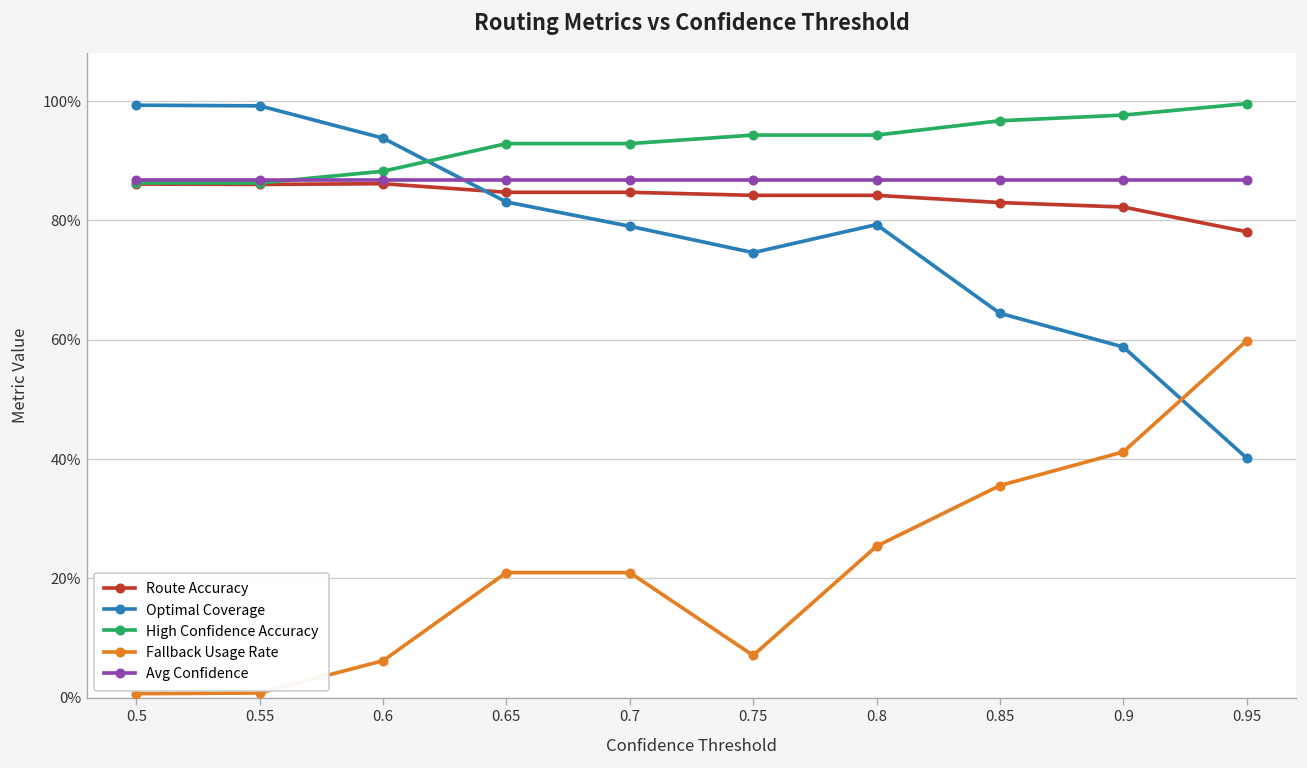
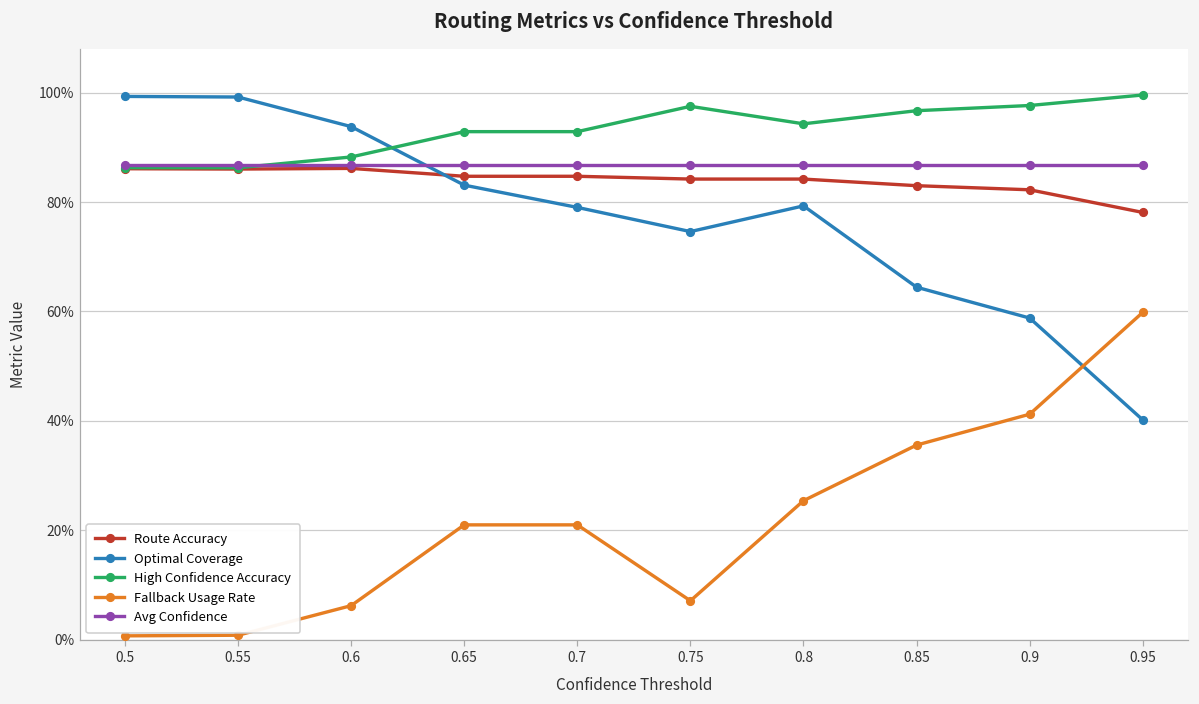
High Confidence Accuracy, 0.75: 94% -> 98%
